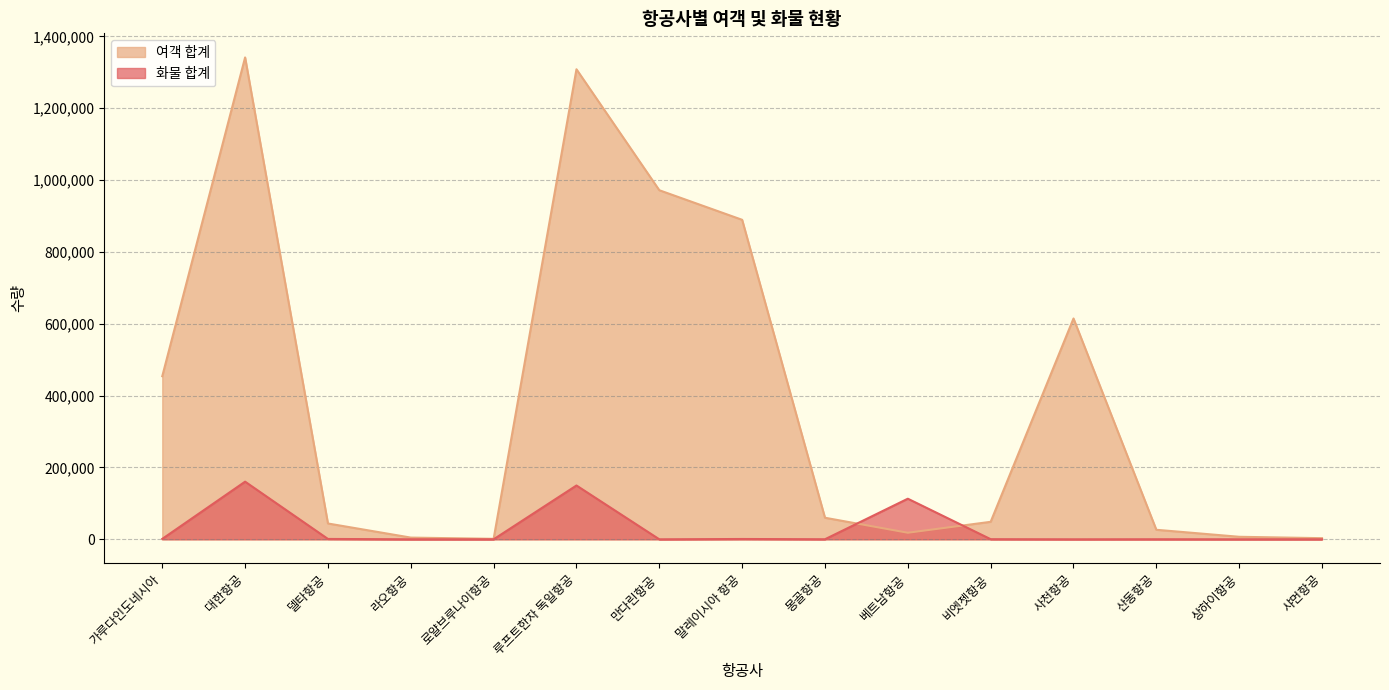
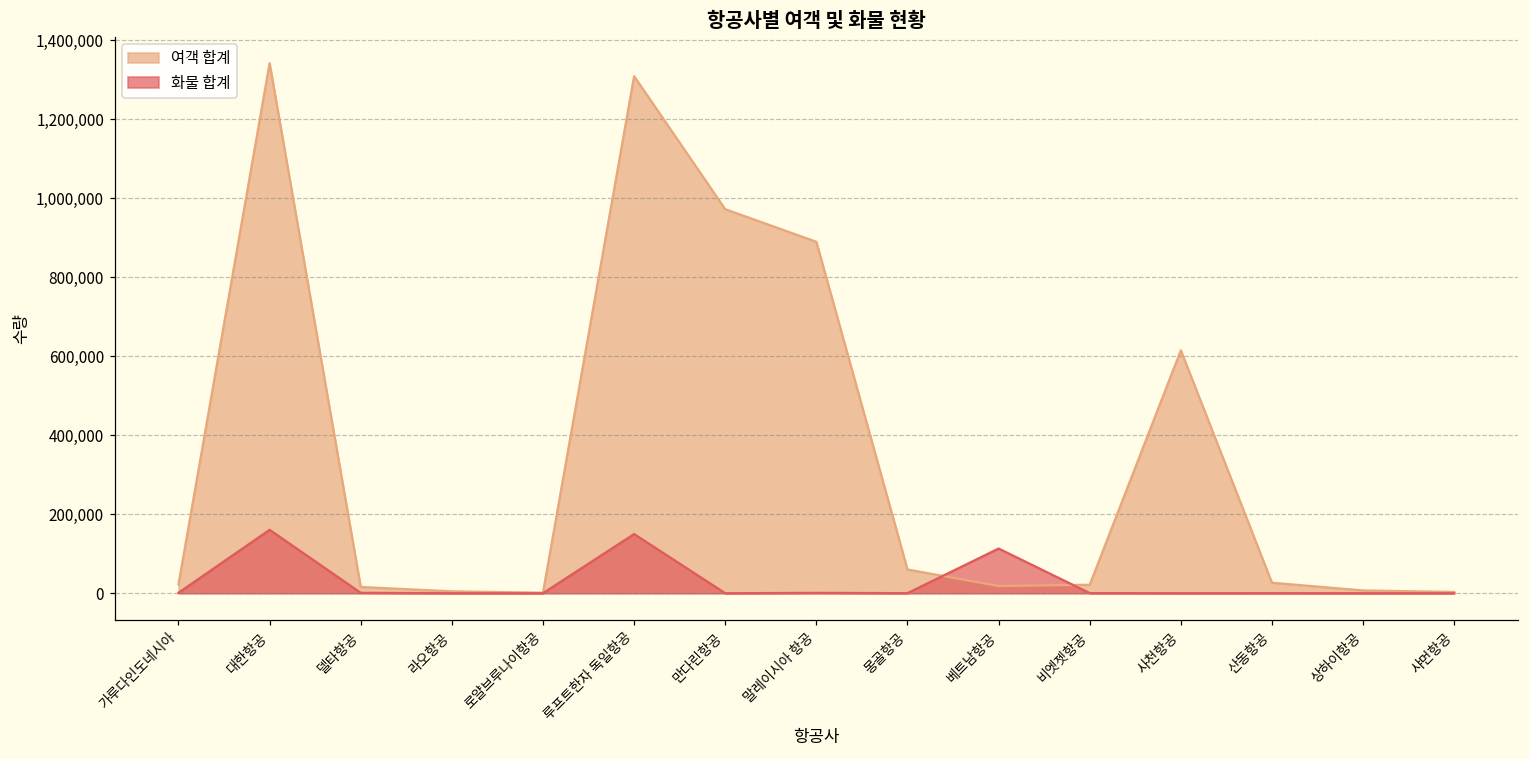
여객 합계, 가루다인도네시아: 450,000 -> 20,000
여객 합계, 델타항공: 40,000 -> 20,000
여객 합계, 비엣젯항공: 50,000 -> 20,000
